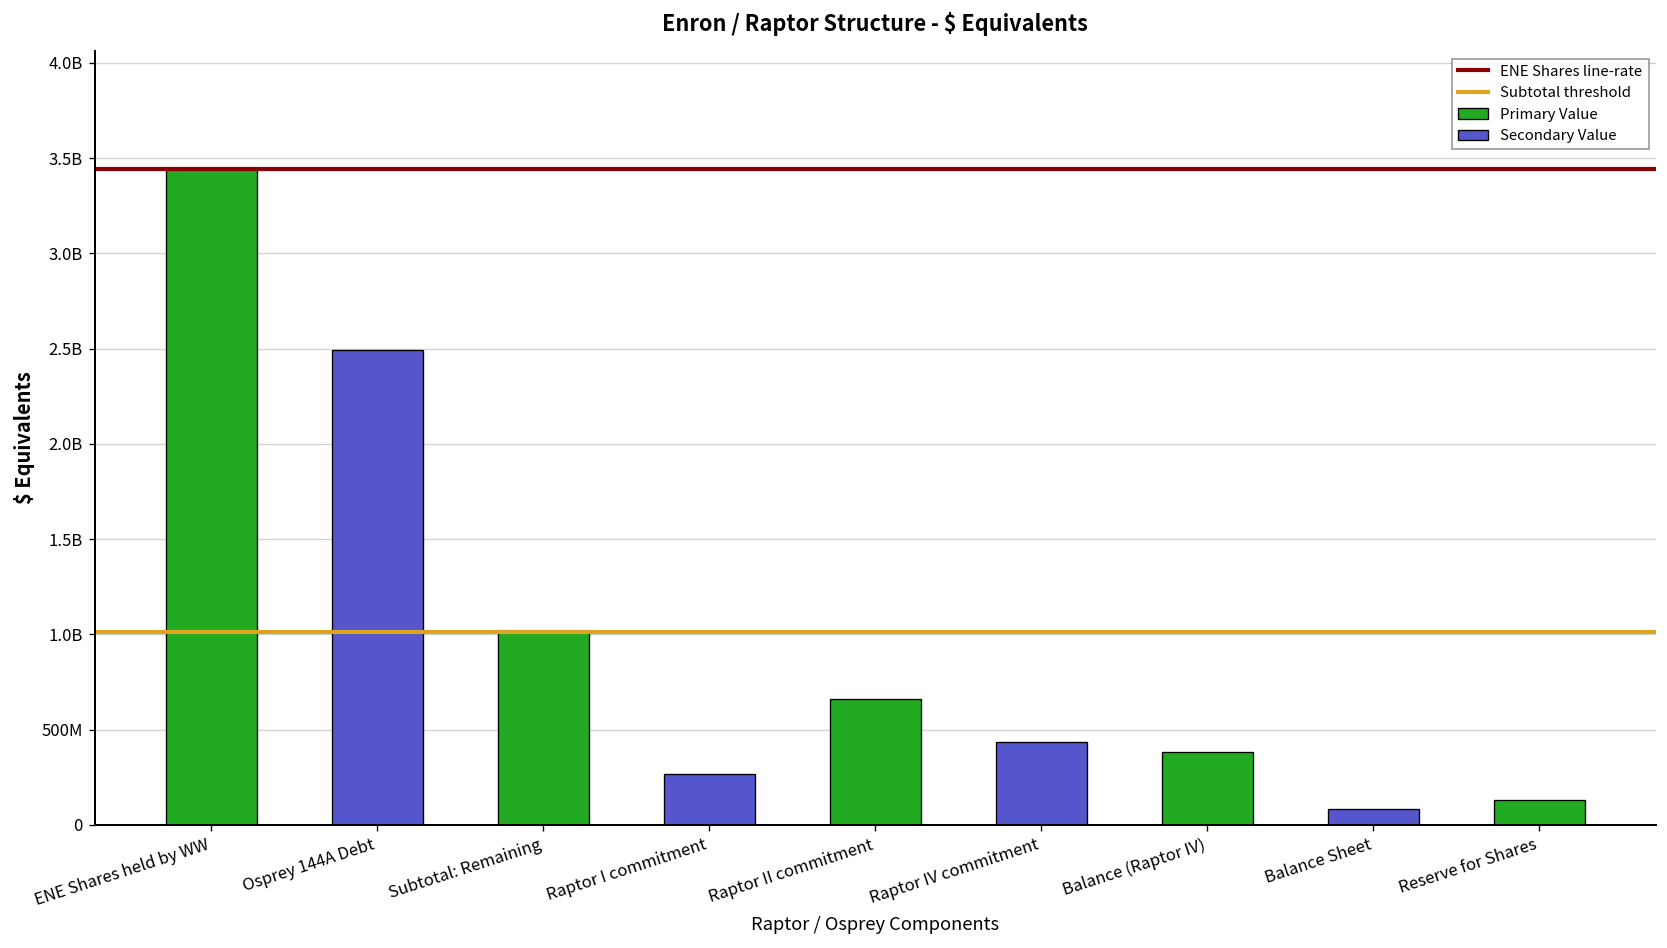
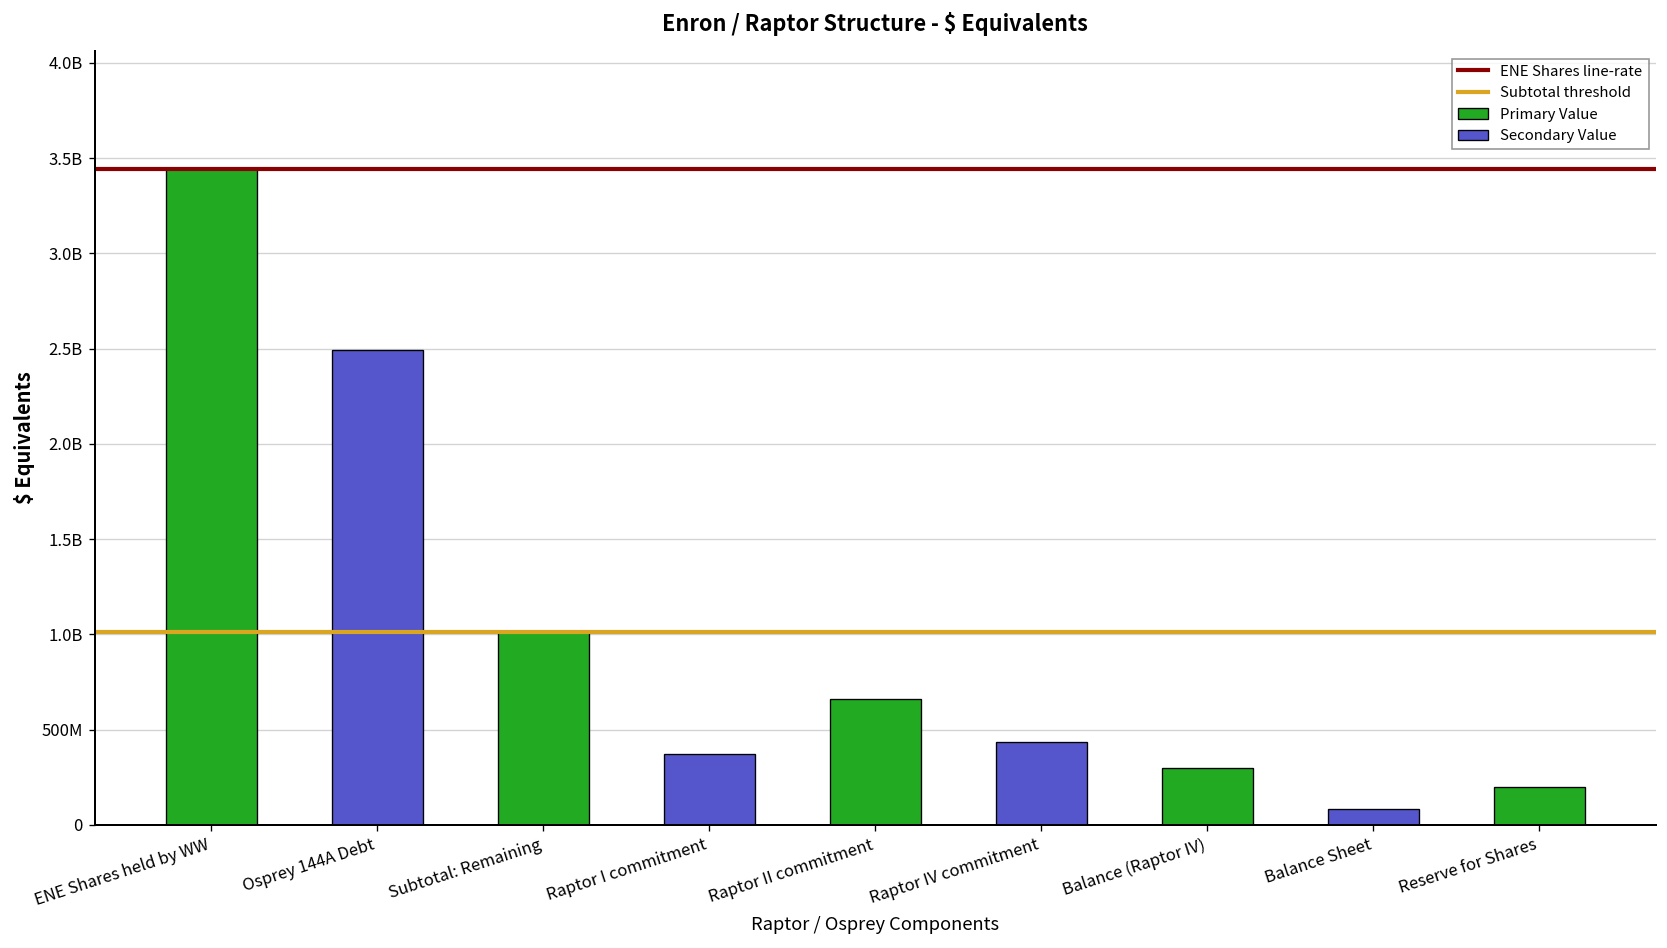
Raptor I commitment: 270000000 -> 370000000
Balance (Raptor IV): 380000000 -> 300000000
Reserve for Shares: 130000000 -> 200000000
